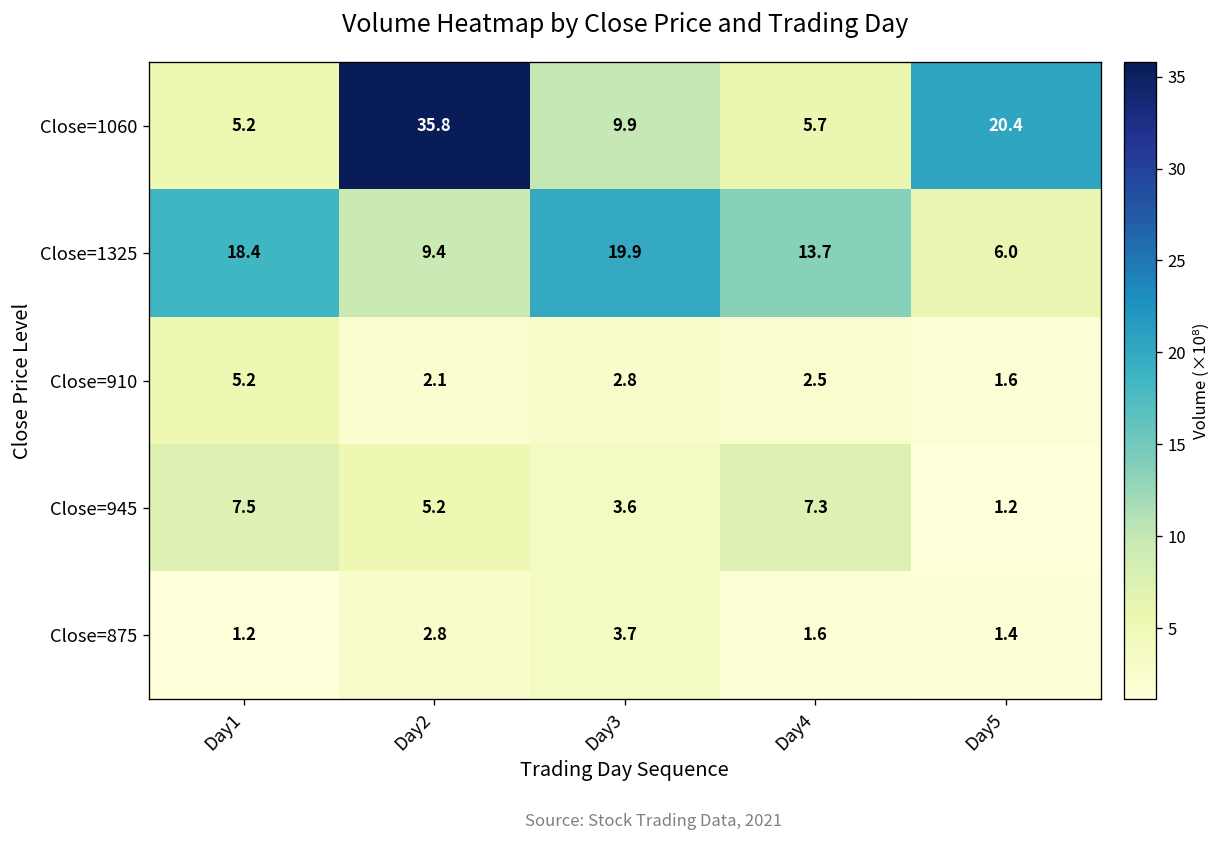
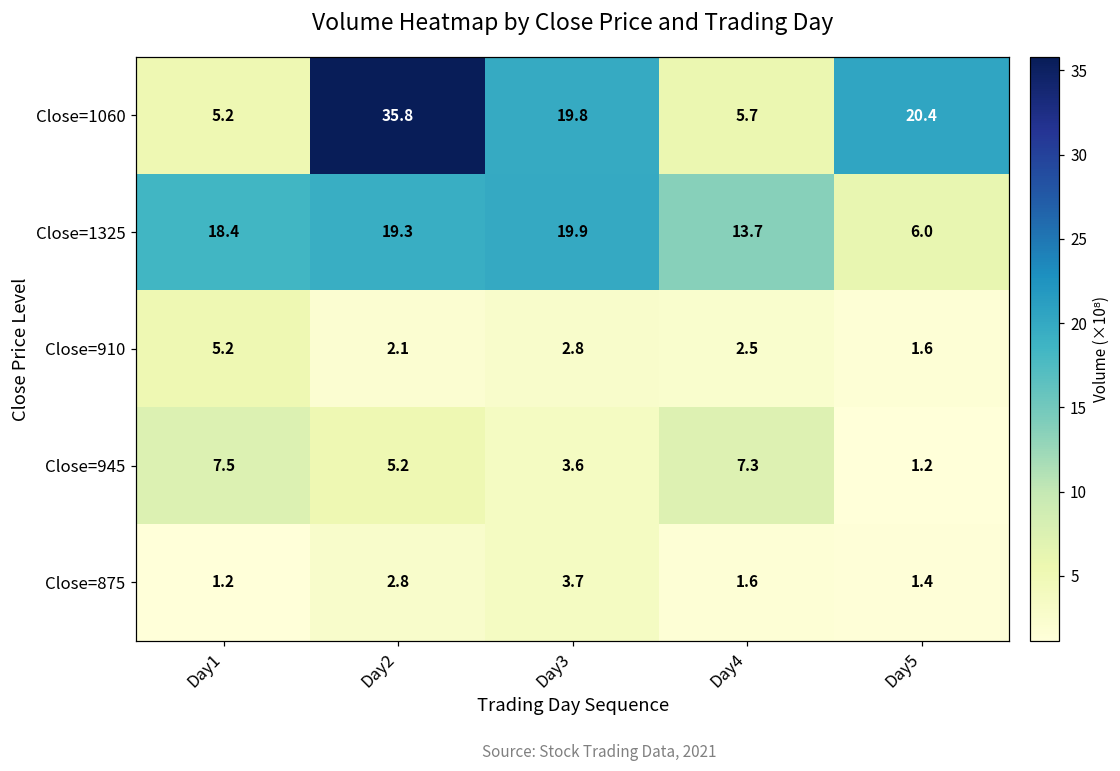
Close=1060, Day3: 9.9 -> 19.8
Close=1325, Day2: 9.4 -> 19.3
